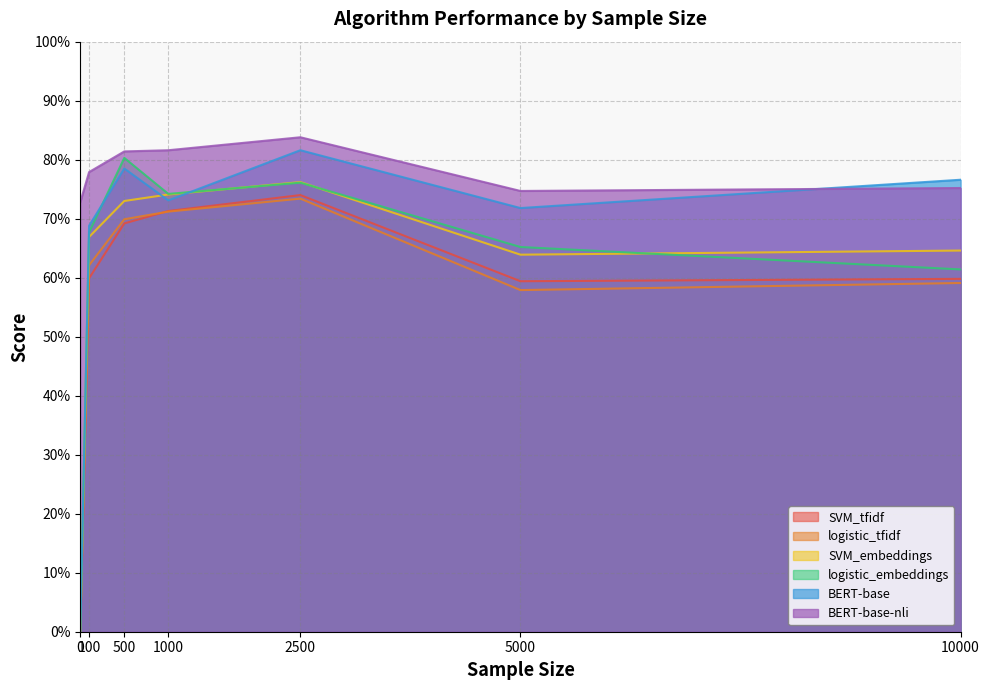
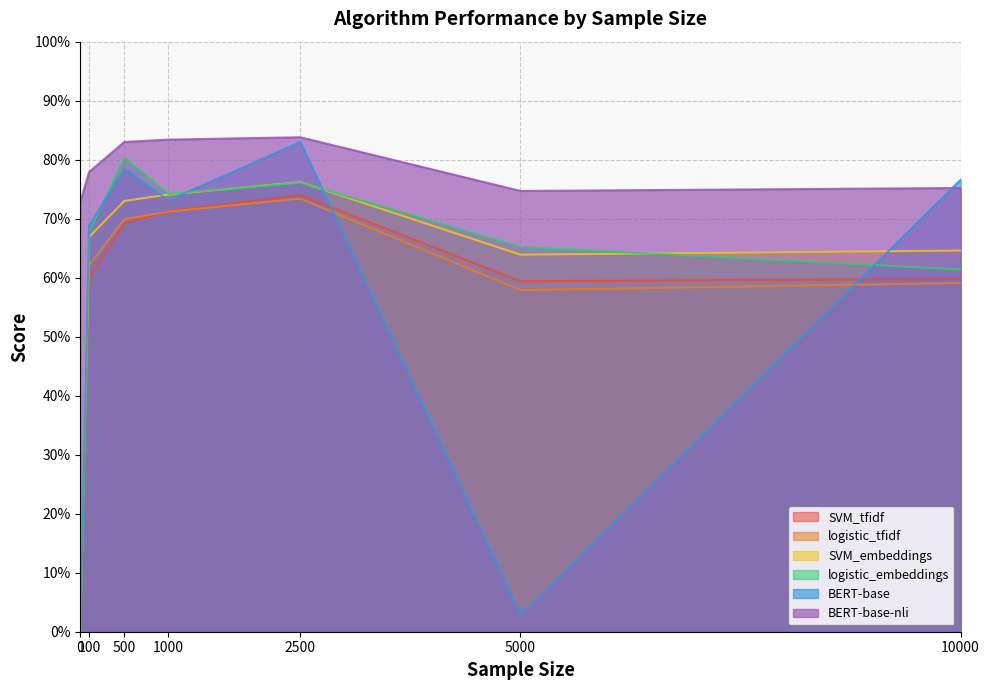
BERT-base-nli, 500: 81% -> 83%
BERT-base-nli, 1000: 82% -> 83%
BERT-base, 2500: 82% -> 83%
BERT-base, 5000: 72% -> 3%
